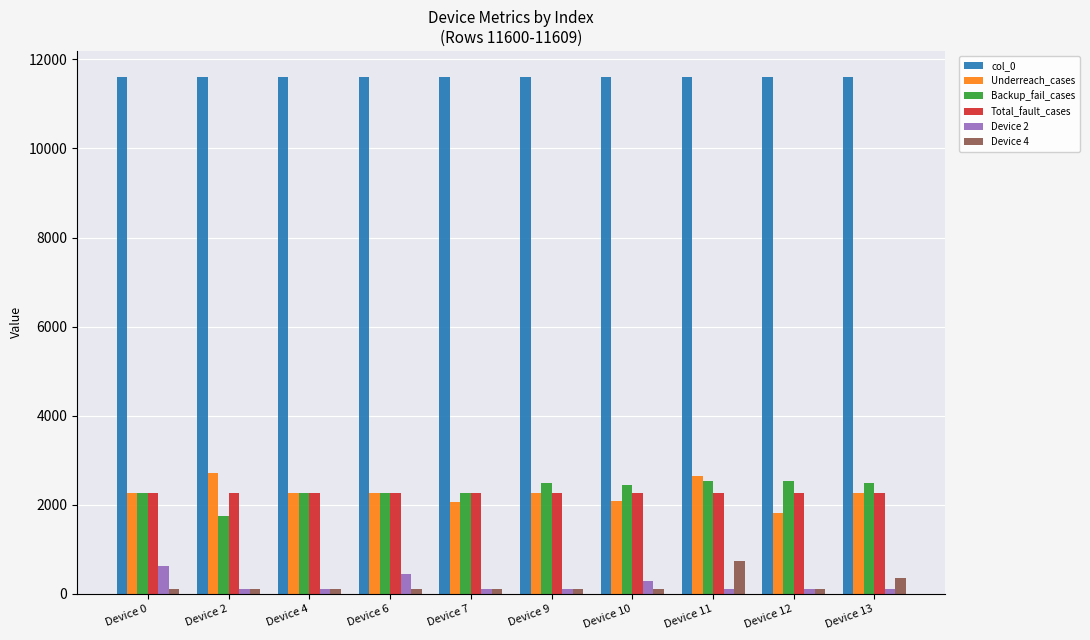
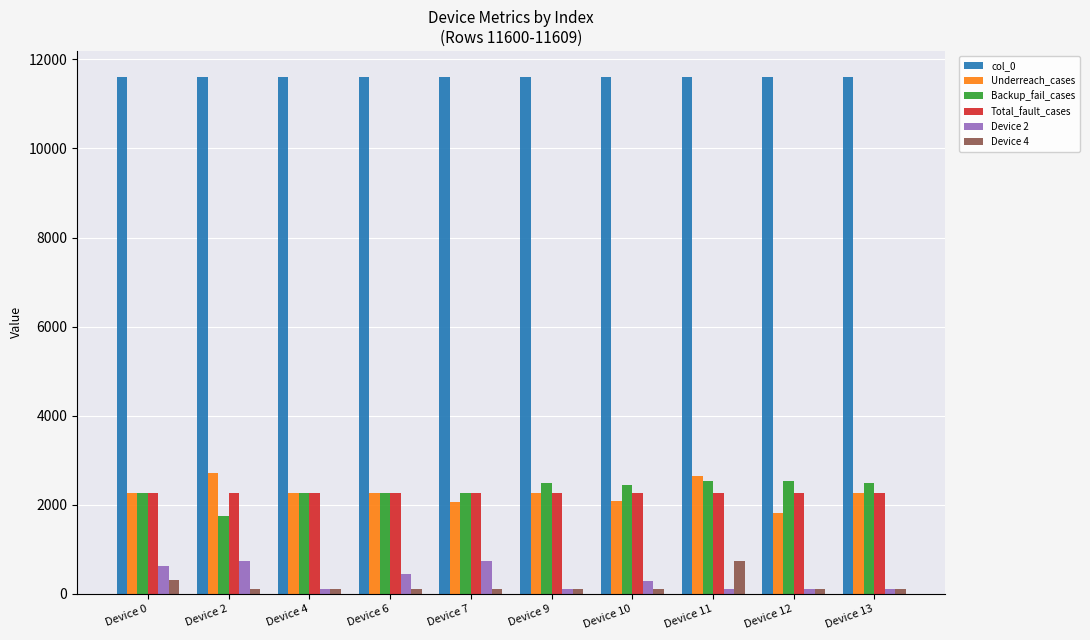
Device 4, Device 0: 100 -> 300
Device 2, Device 2: 100 -> 700
Device 2, Device 7: 100 -> 700
Device 4, Device 13: 400 -> 100
